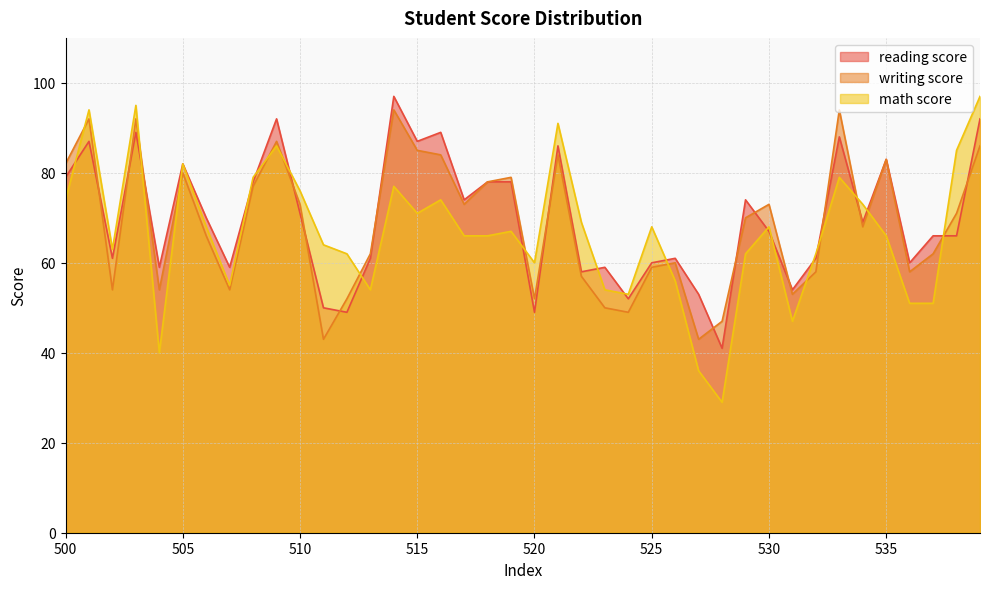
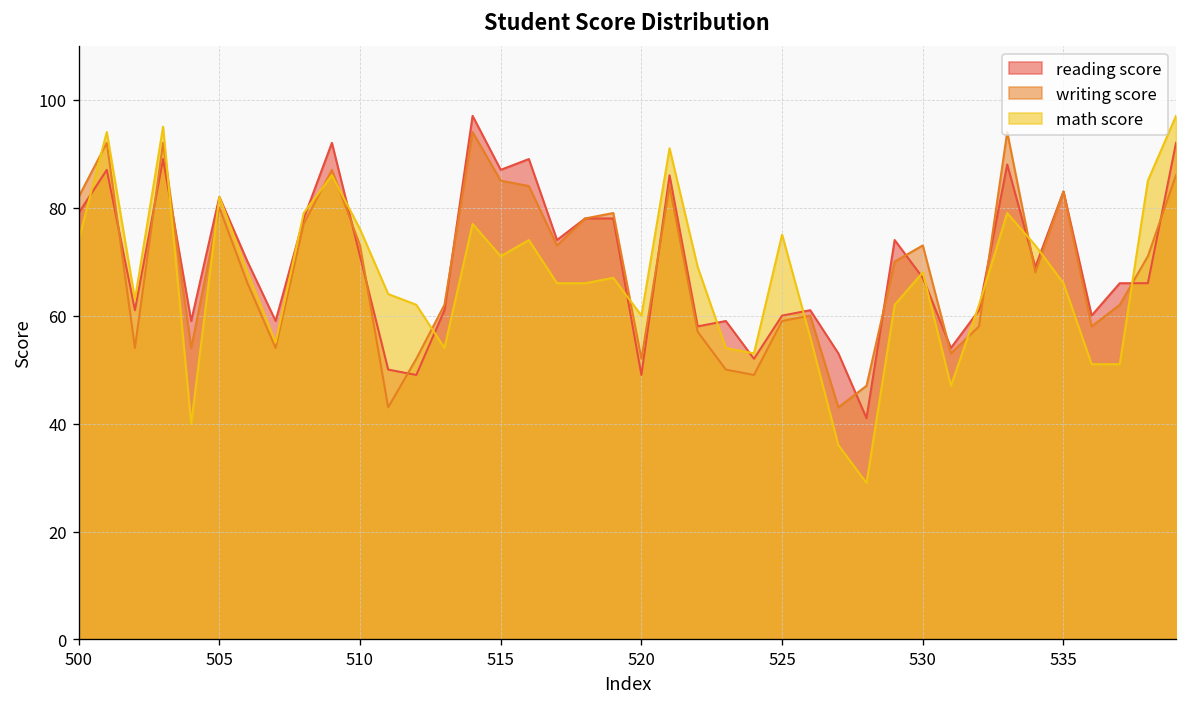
math score, 525: 68 -> 75
